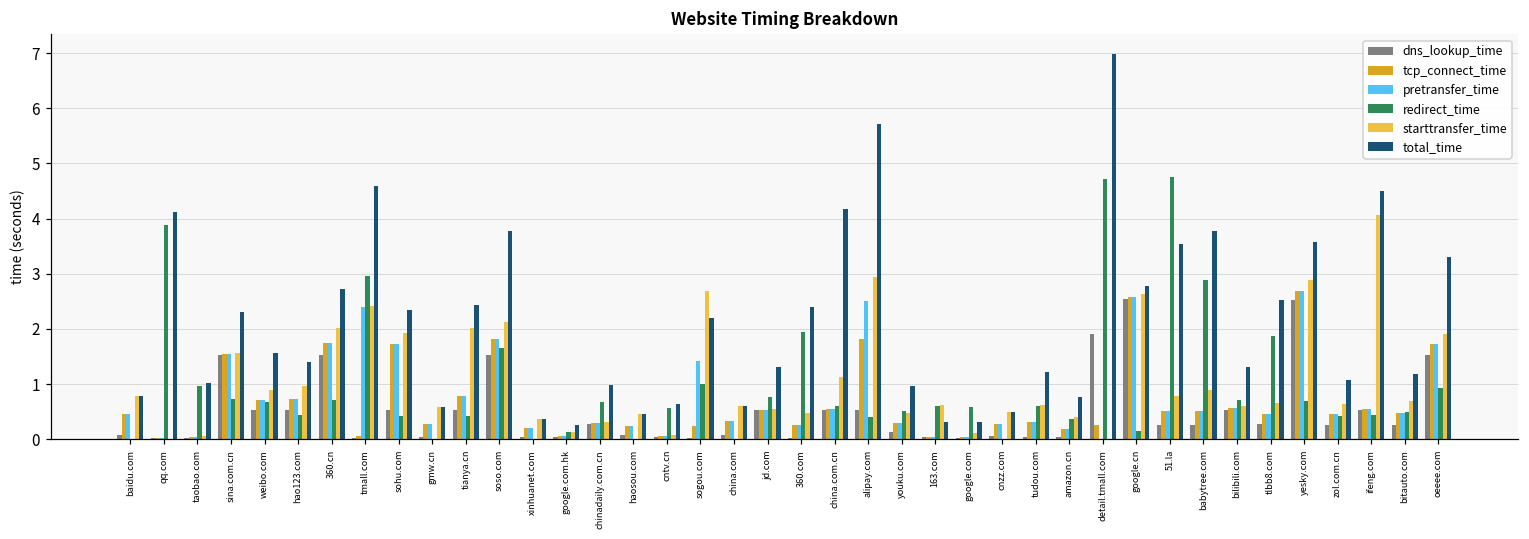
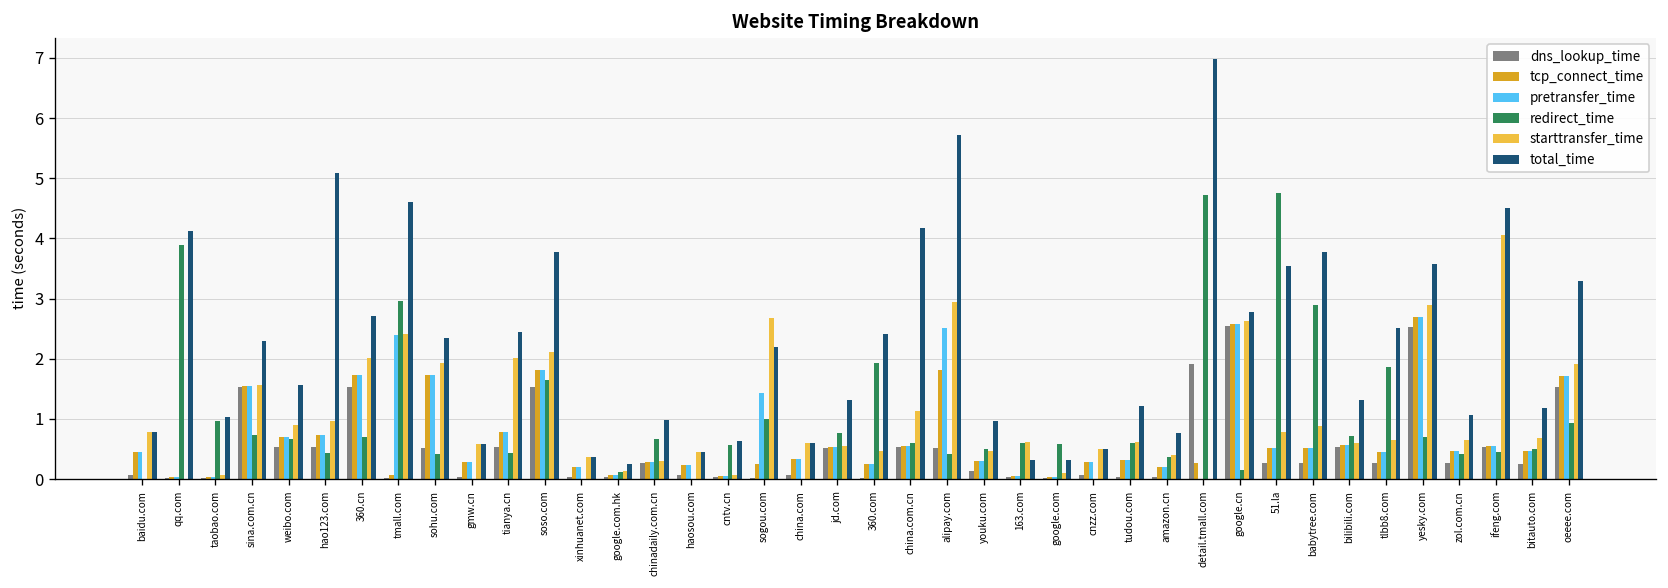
total_time, hao123.com: 1.4 -> 5.1
